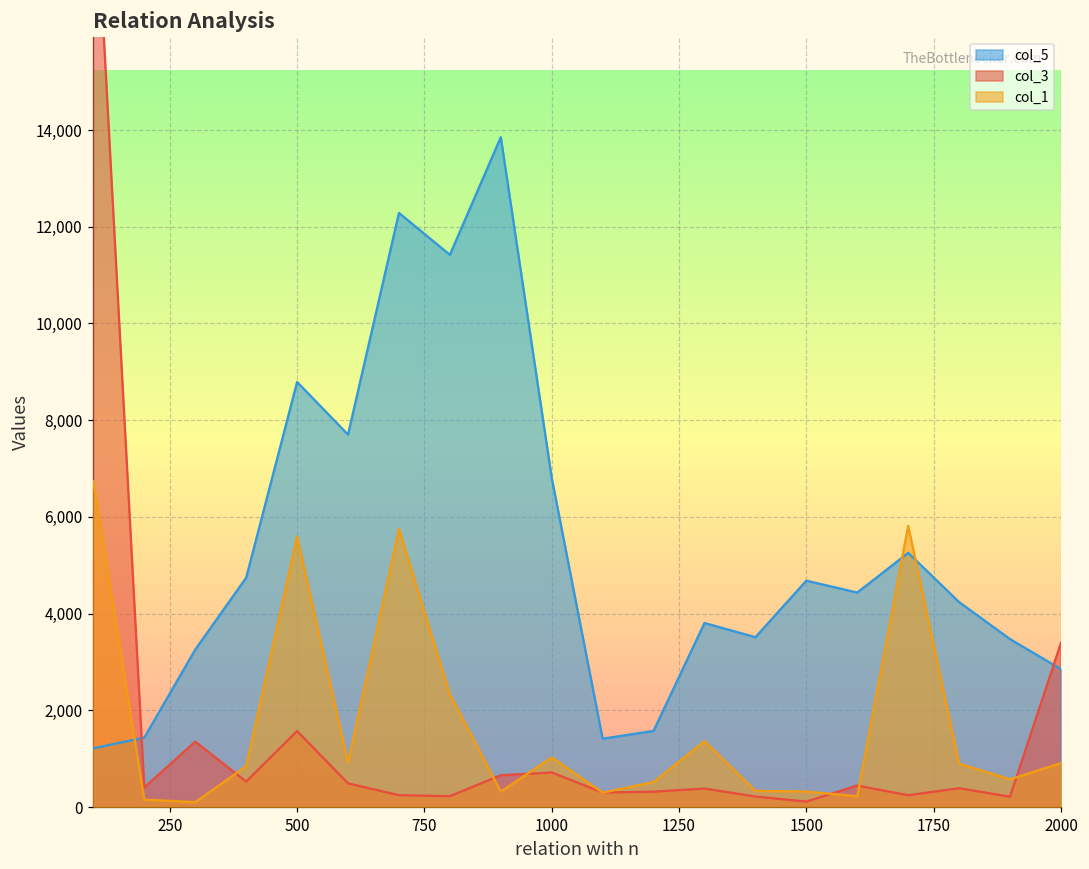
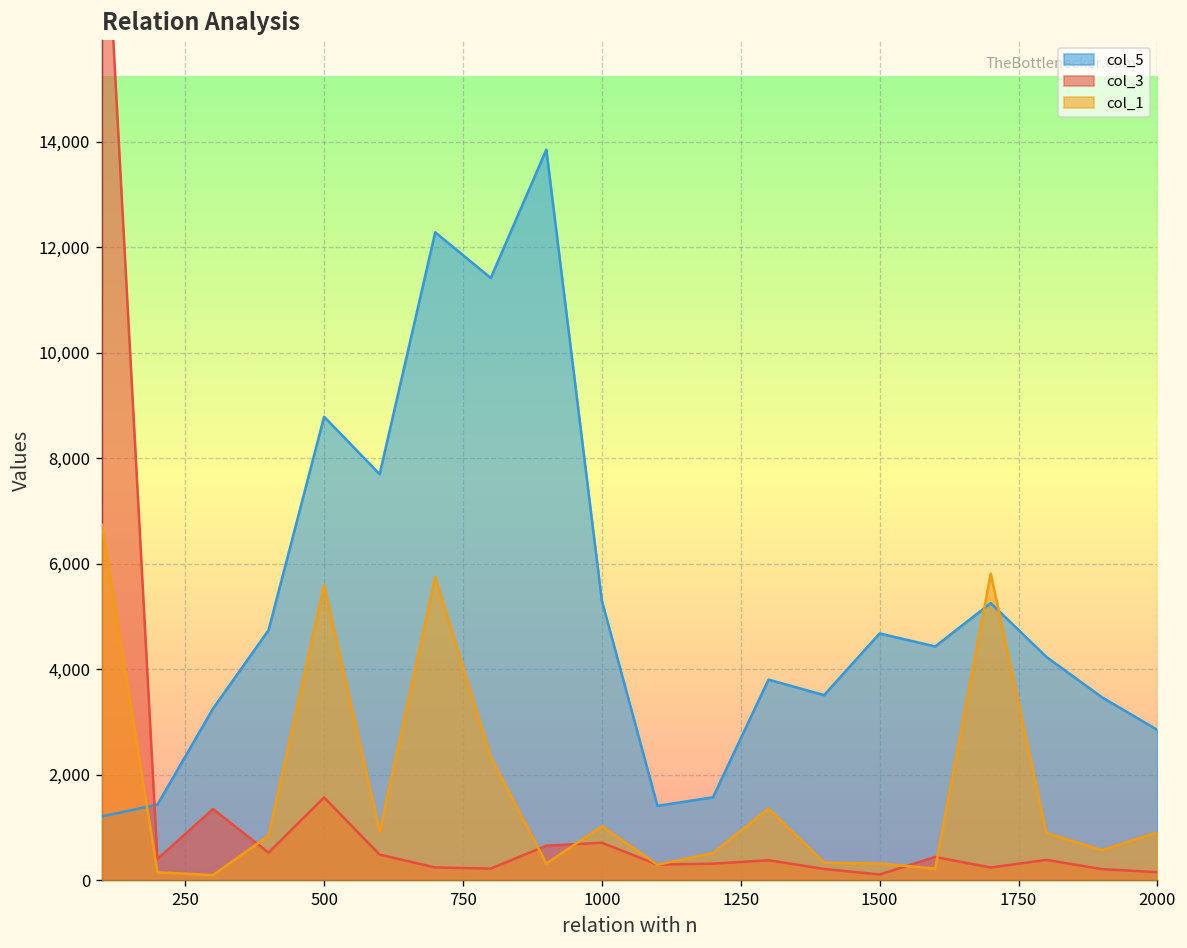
col_5, 1000: 6,800 -> 5,300
col_3, 2000: 3,400 -> 200
